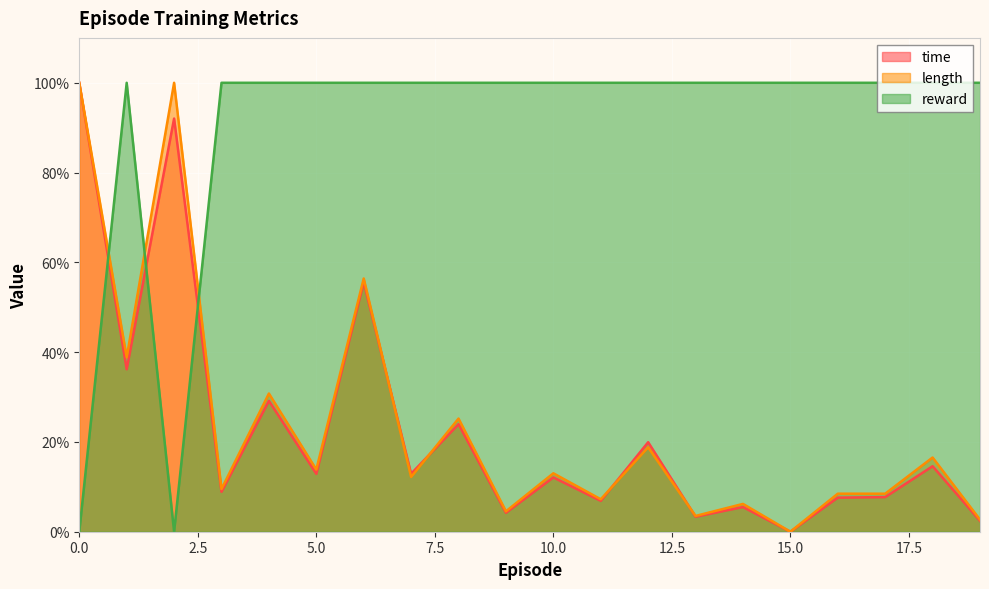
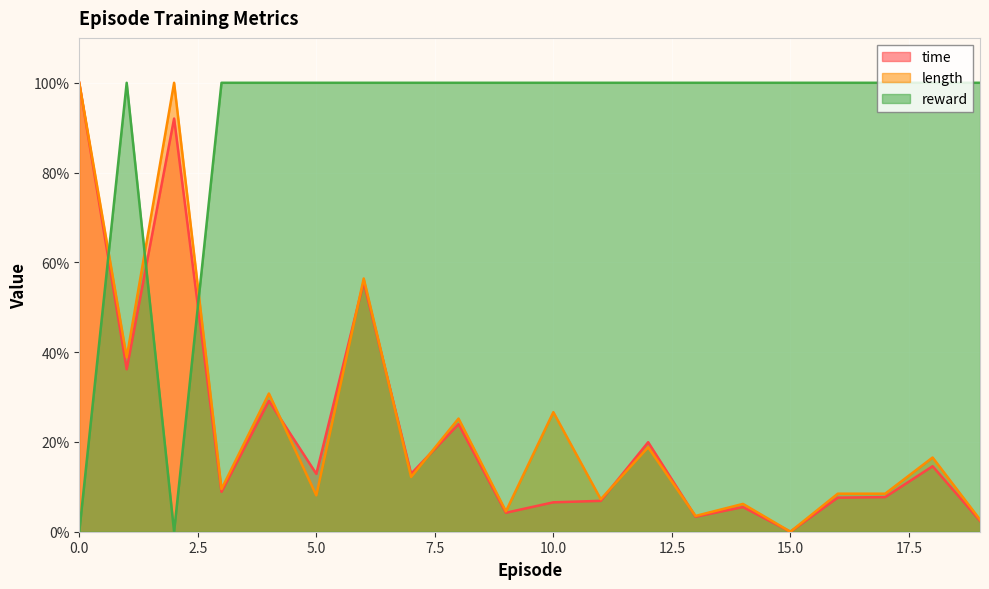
length, 5.0: 14% -> 8%
time, 10.0: 12% -> 7%
length, 10.0: 13% -> 27%
